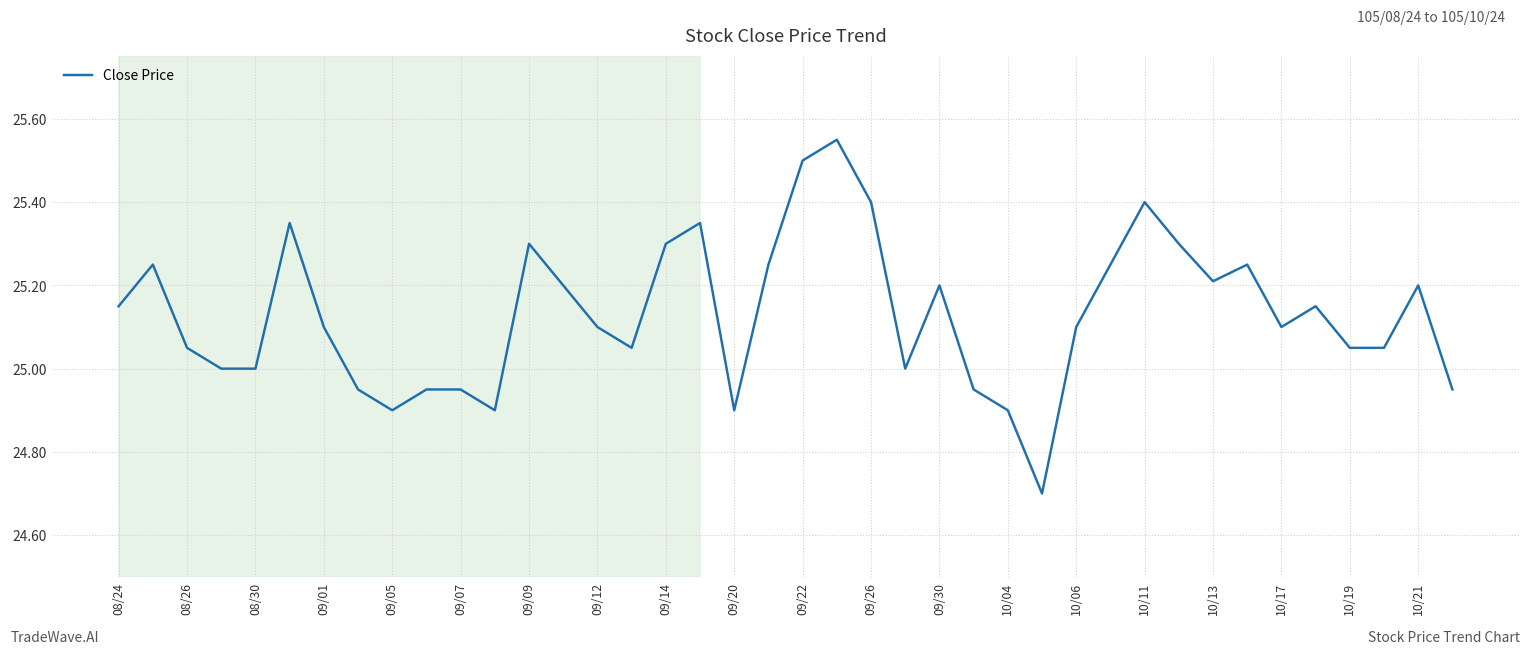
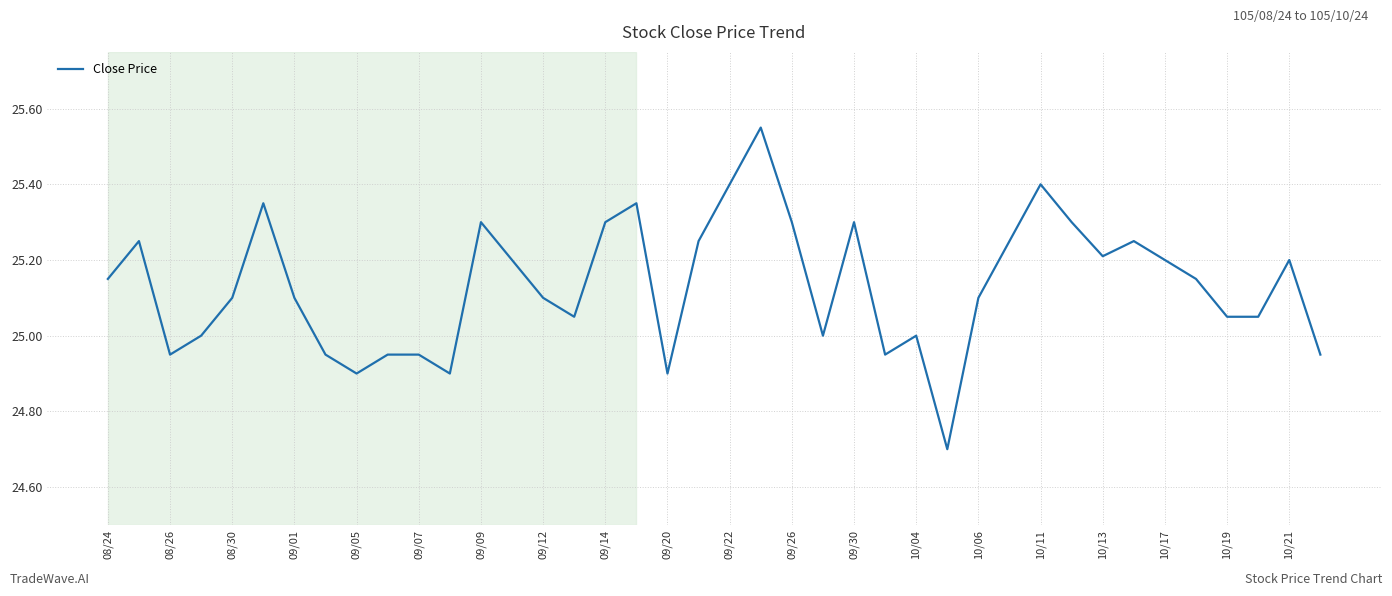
08/26: 25.05 -> 24.95
08/30: 25.0 -> 25.1
09/22: 25.5 -> 25.4
09/26: 25.4 -> 25.3
09/30: 25.2 -> 25.3
10/04: 24.9 -> 25.0
10/17: 25.1 -> 25.2
